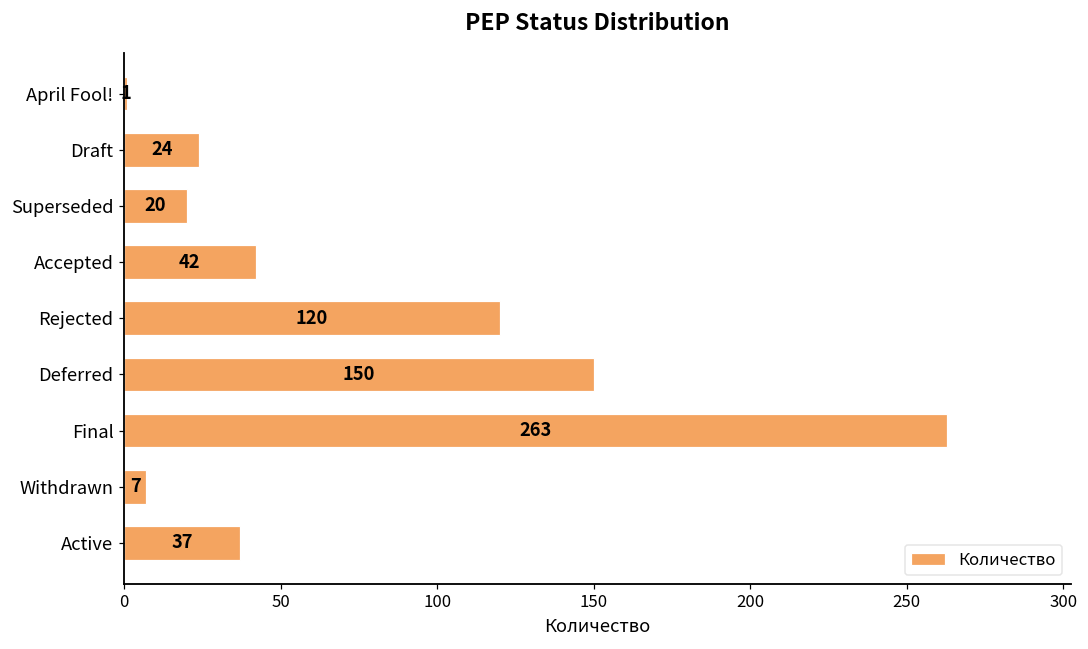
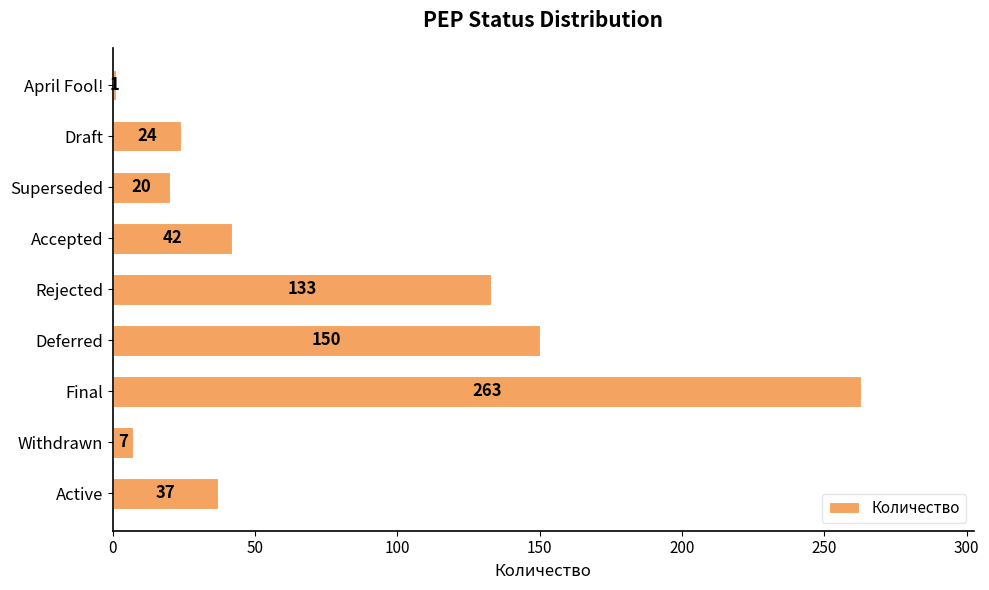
Rejected: 120 -> 133
